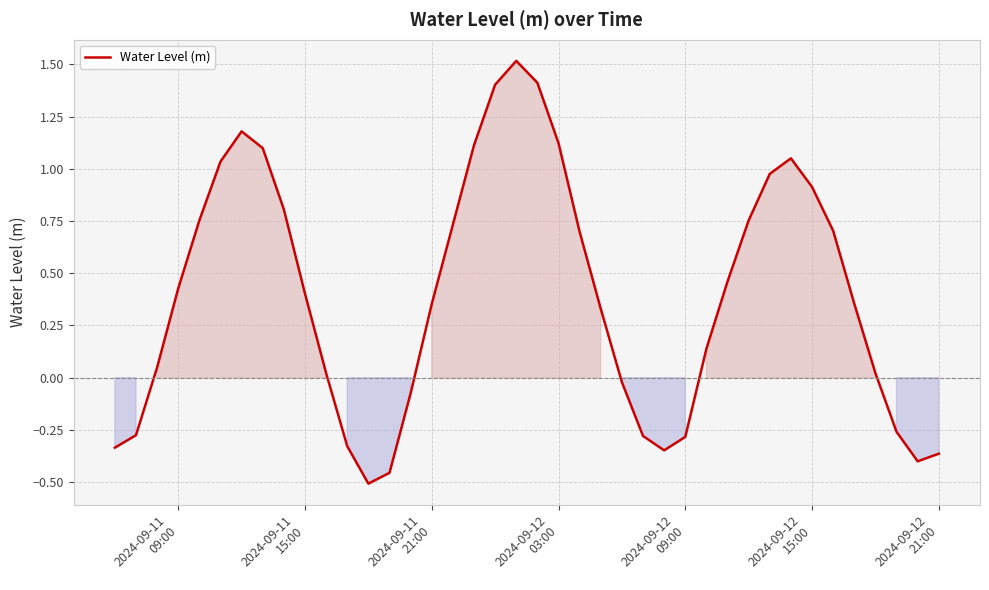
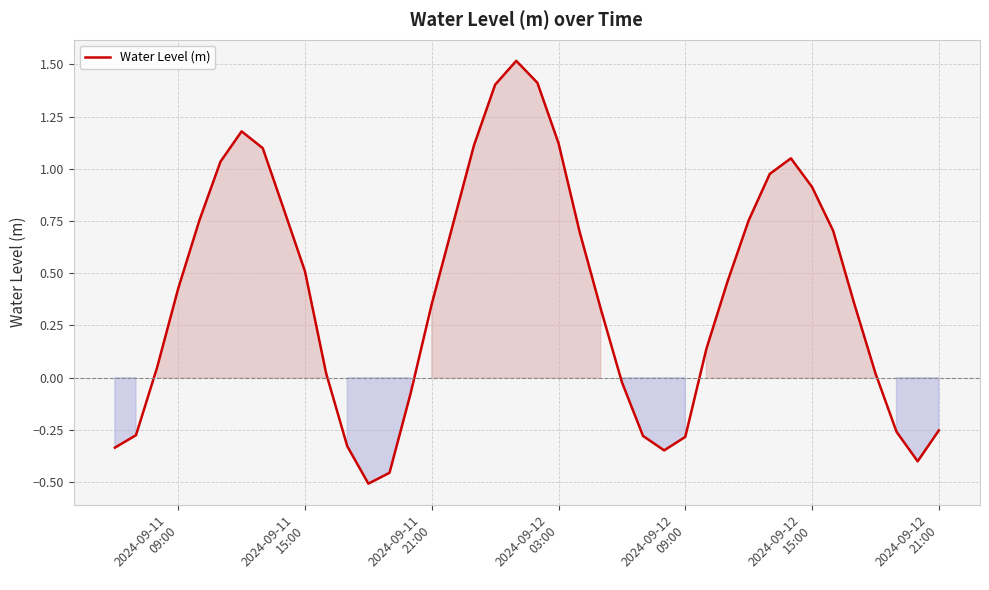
2024-09-11 15:00: 0.40 -> 0.51
2024-09-12 21:00: -0.36 -> -0.25
